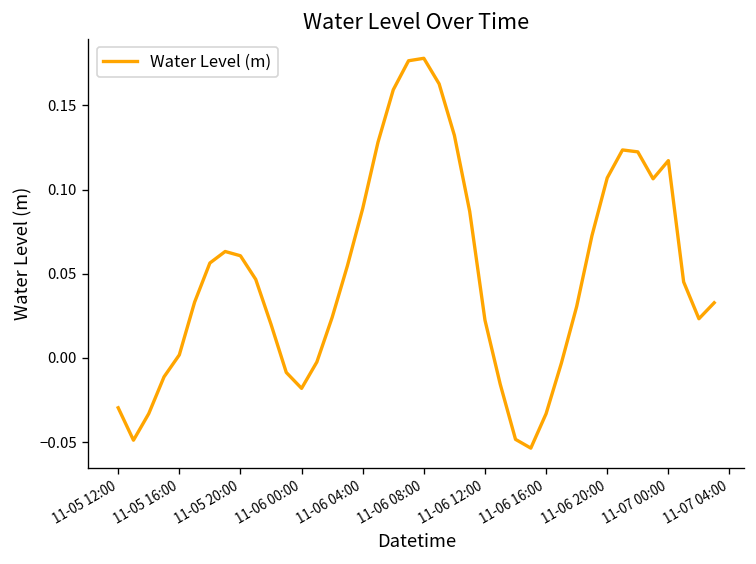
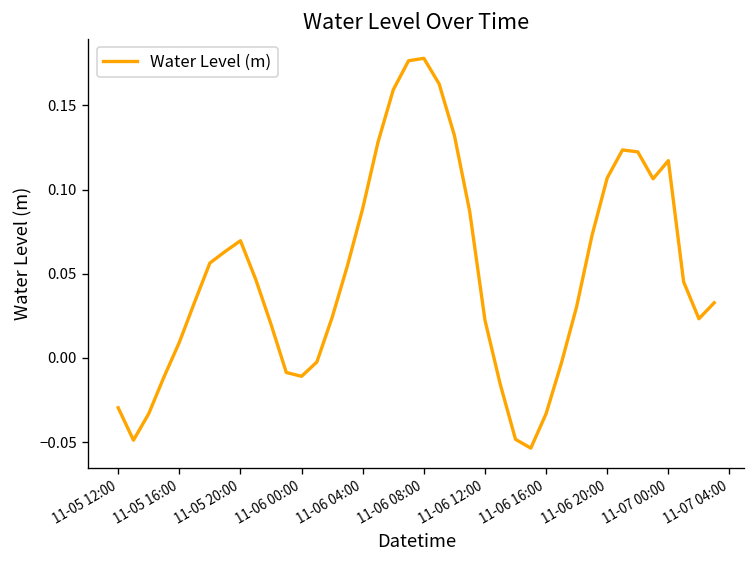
11-05 16:00: 0.002 -> 0.009
11-05 20:00: 0.061 -> 0.070
11-06 00:00: -0.018 -> -0.011
